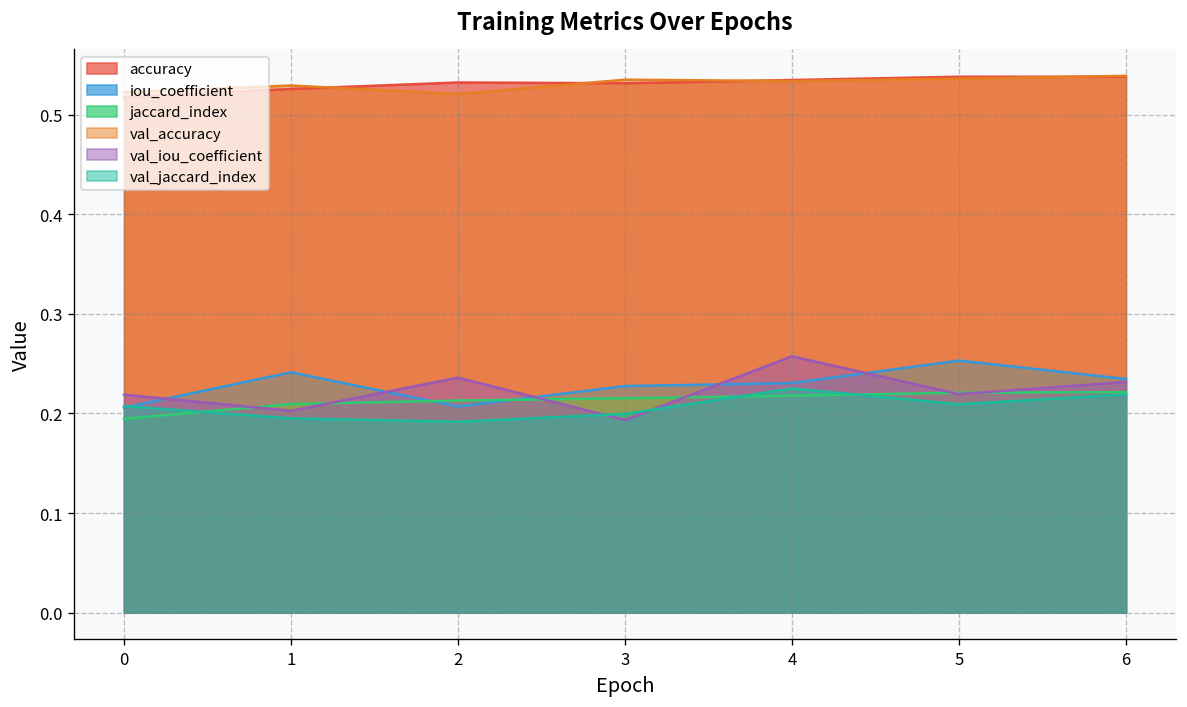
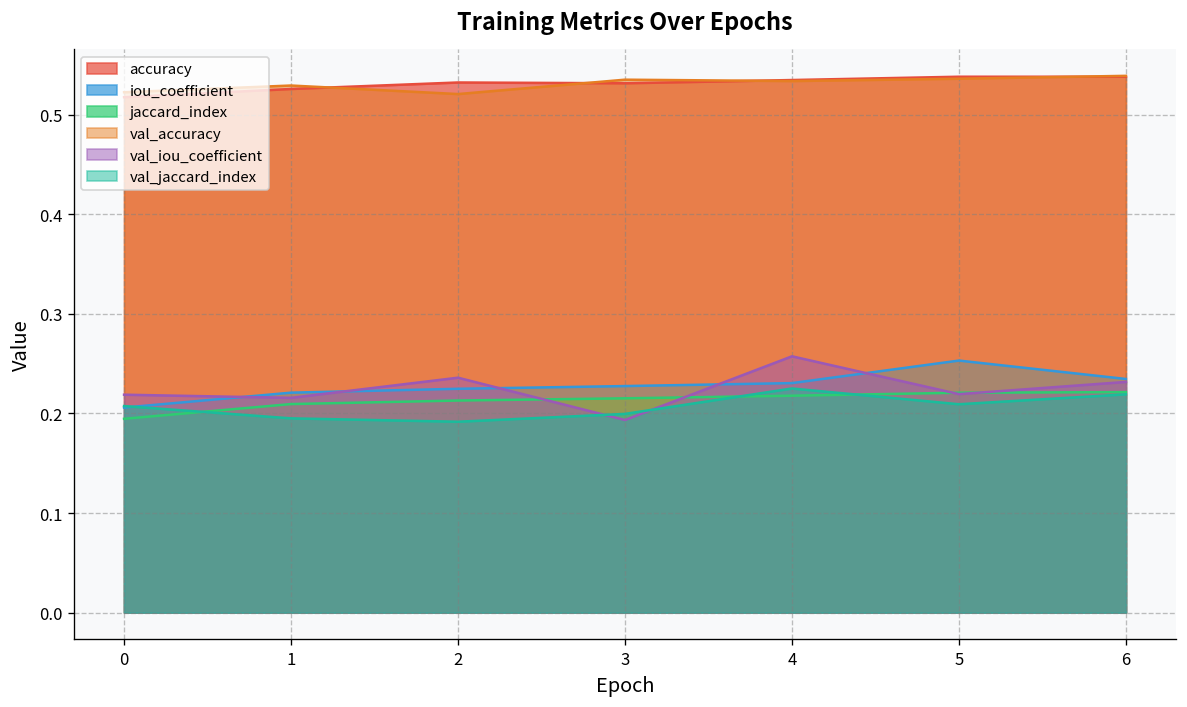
iou_coefficient, 1: 0.24 -> 0.22
val_iou_coefficient, 1: 0.20 -> 0.22
iou_coefficient, 2: 0.21 -> 0.22
